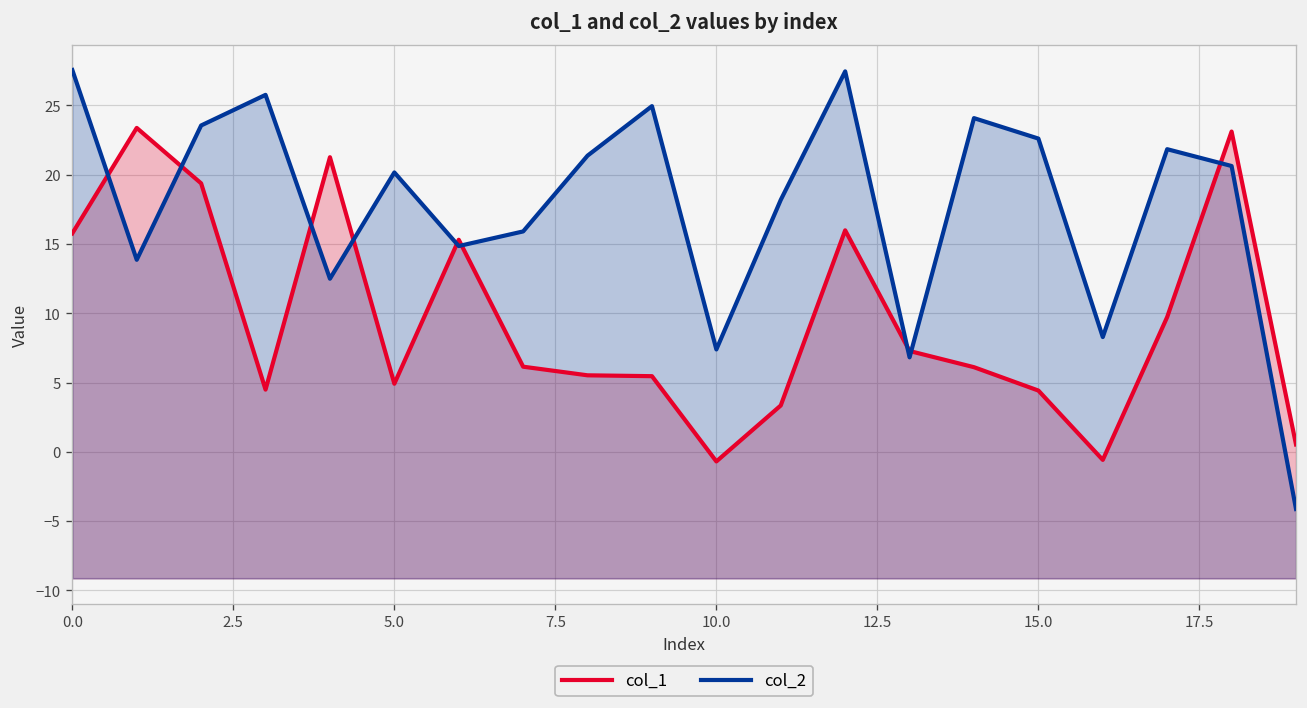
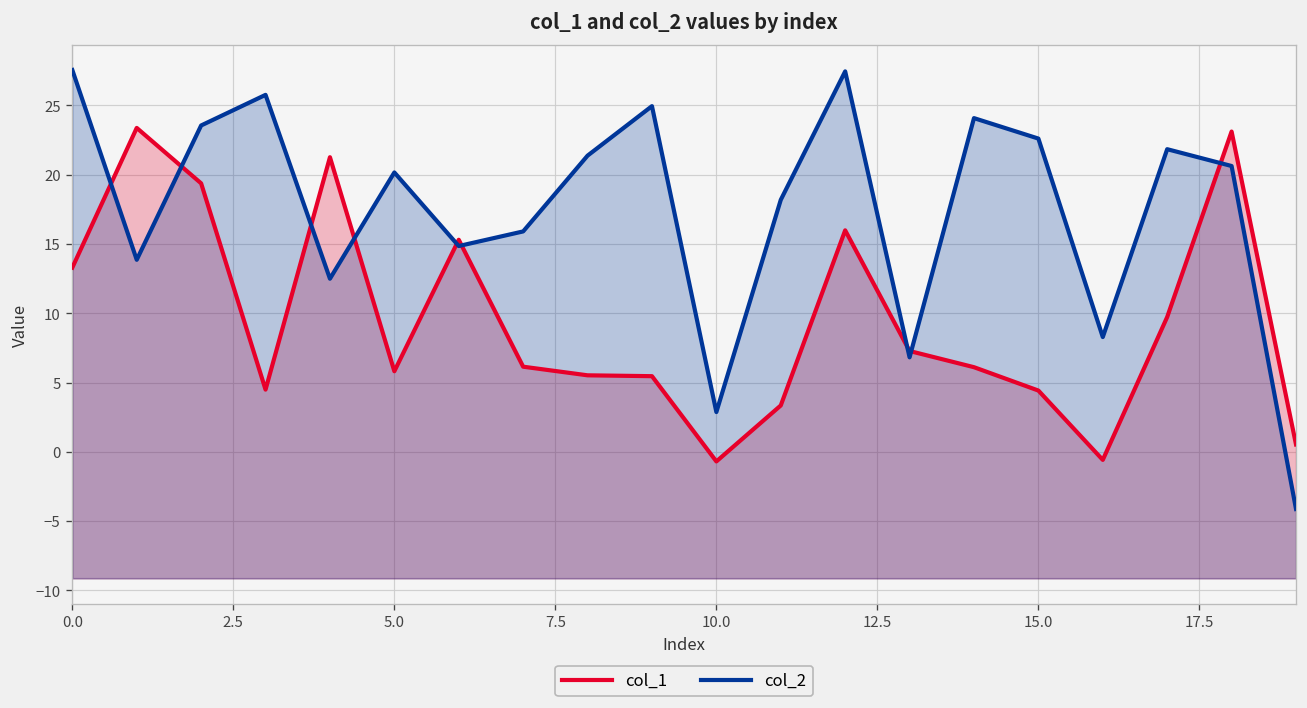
col_1, 0.0: 15.8 -> 13.3
col_1, 5.0: 4.9 -> 5.8
col_2, 10.0: 7.4 -> 2.9
